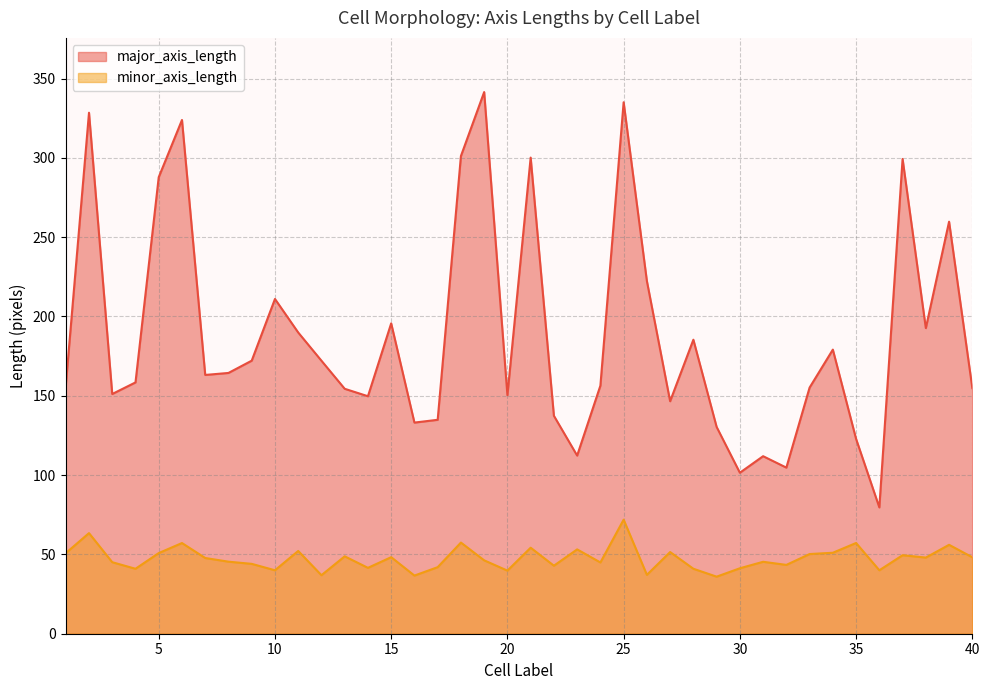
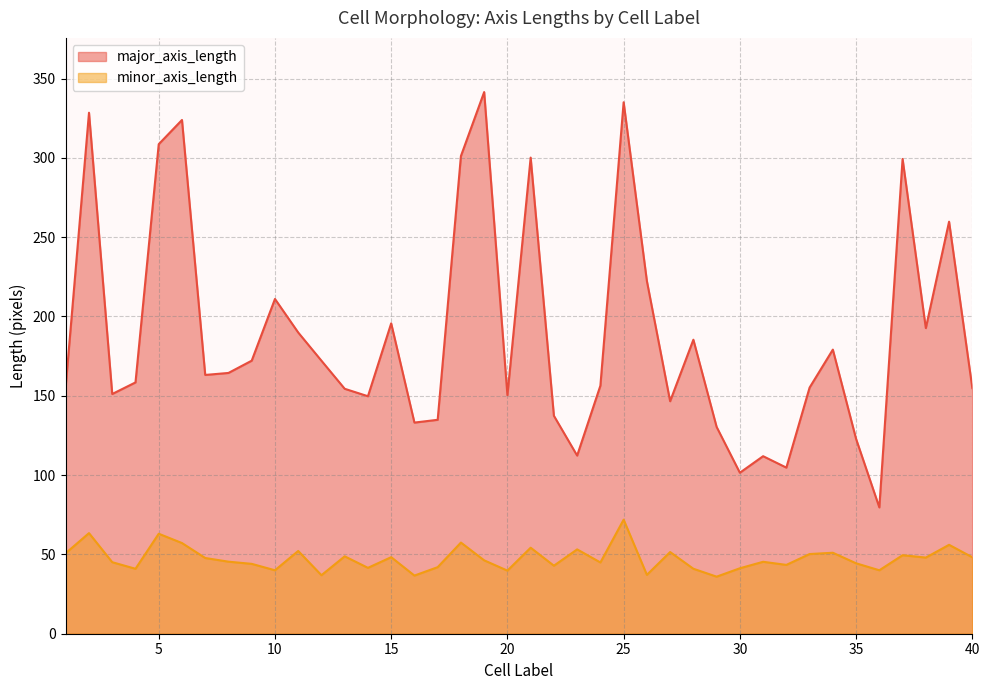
major_axis_length, 5: 288 -> 309
minor_axis_length, 5: 51 -> 63
minor_axis_length, 35: 57 -> 44
